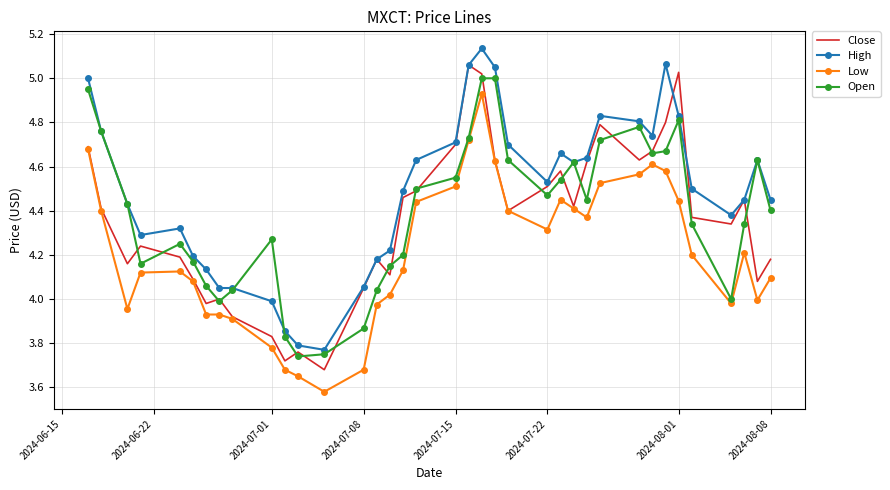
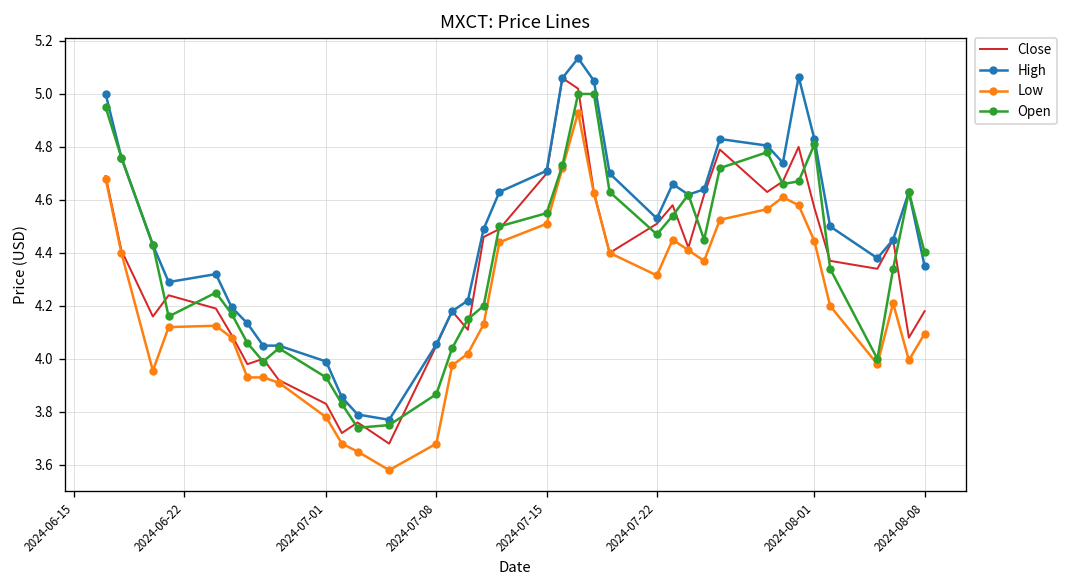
Open, 2024-07-01: 4.27 -> 3.93
Close, 2024-08-01: 5.03 -> 4.57
High, 2024-08-08: 4.45 -> 4.35
